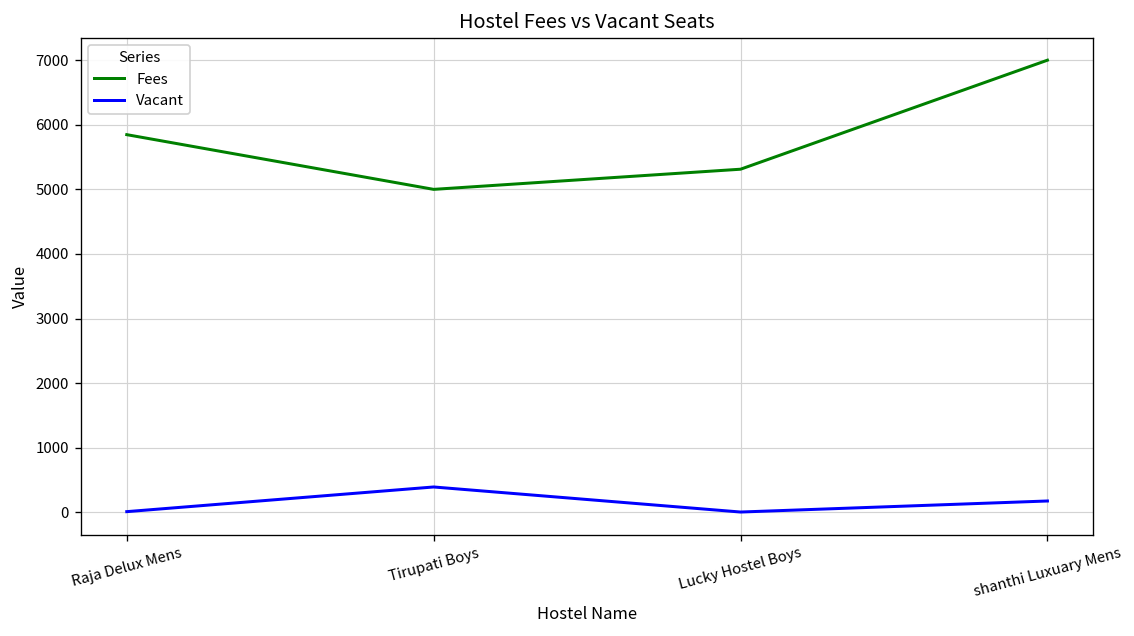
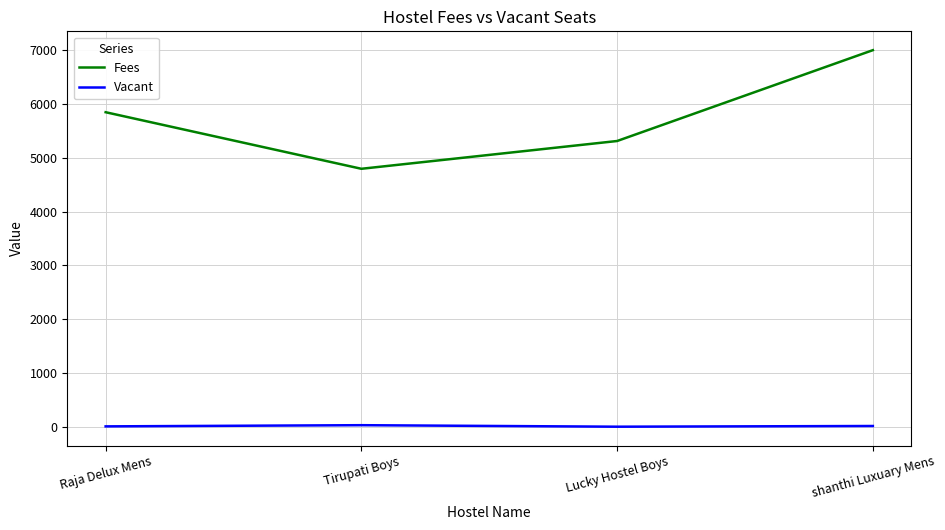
Fees, Tirupati Boys: 5000 -> 4800
Vacant, Tirupati Boys: 400 -> 0
Vacant, shanthi Luxuary Mens: 200 -> 0
